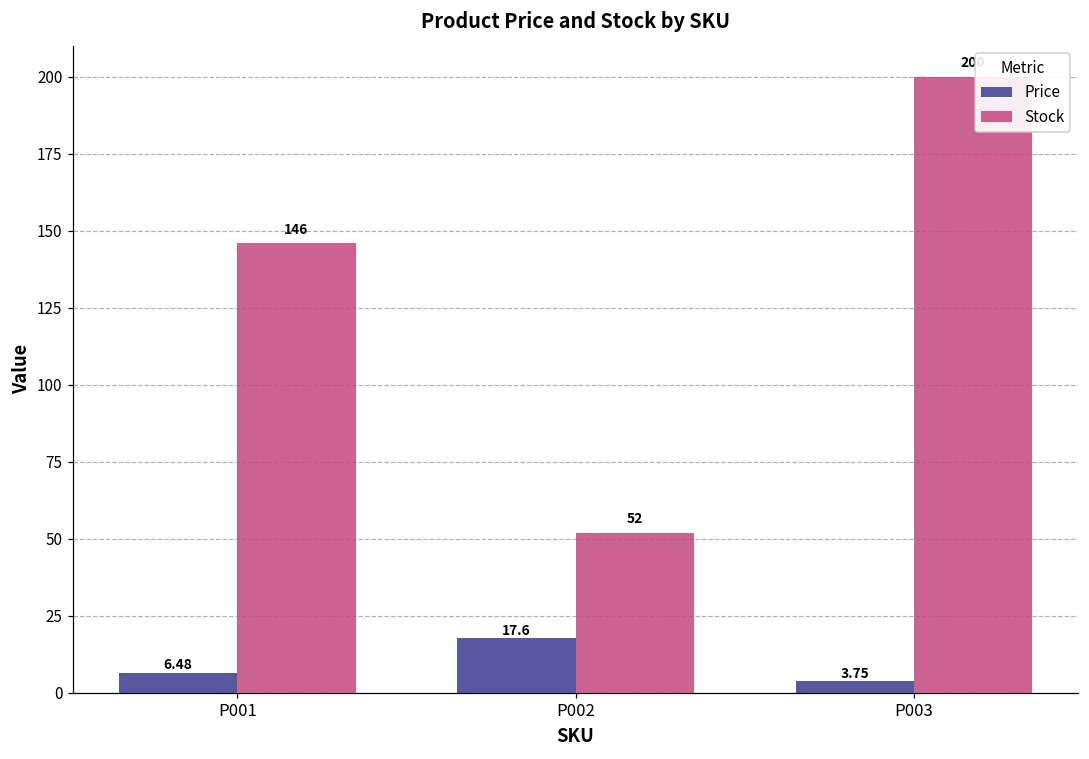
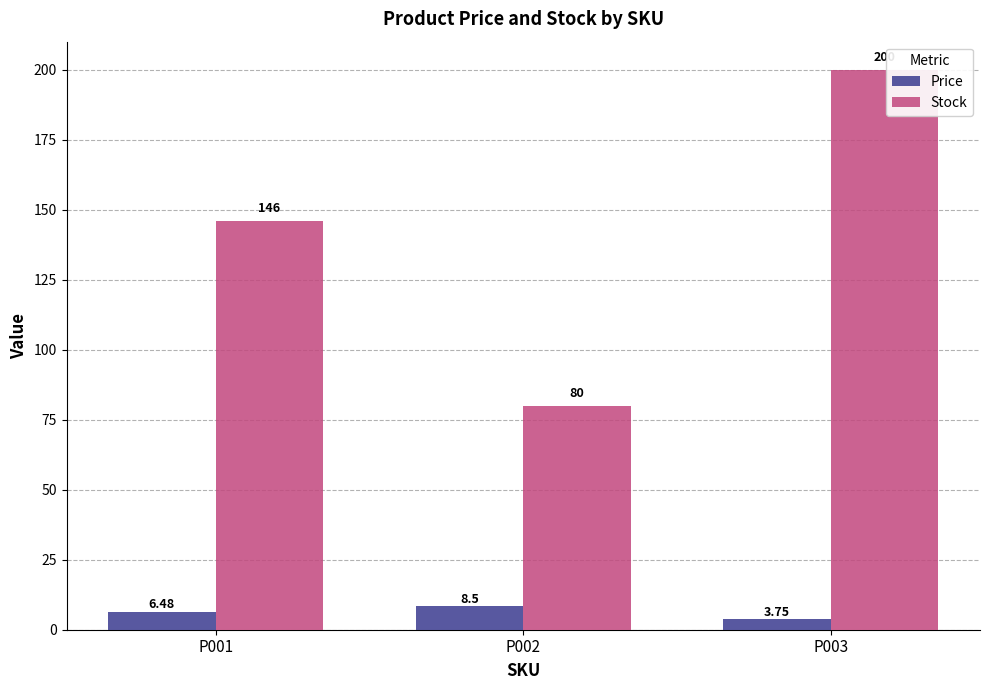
Price, P002: 17.6 -> 8.5
Stock, P002: 52 -> 80
